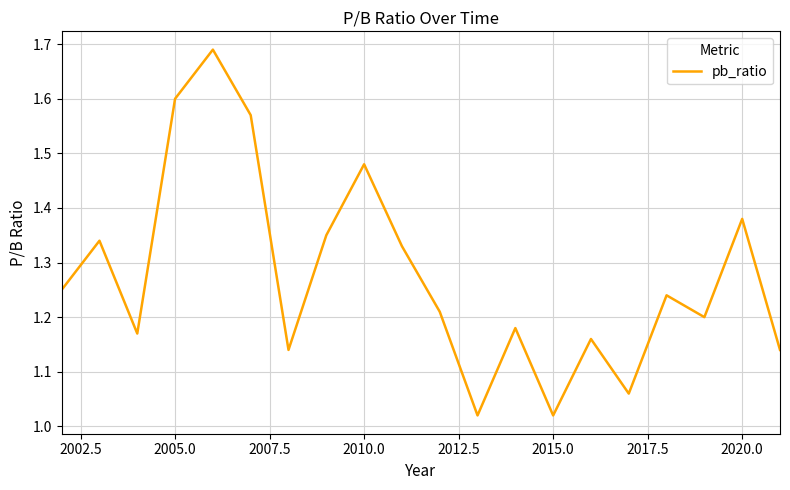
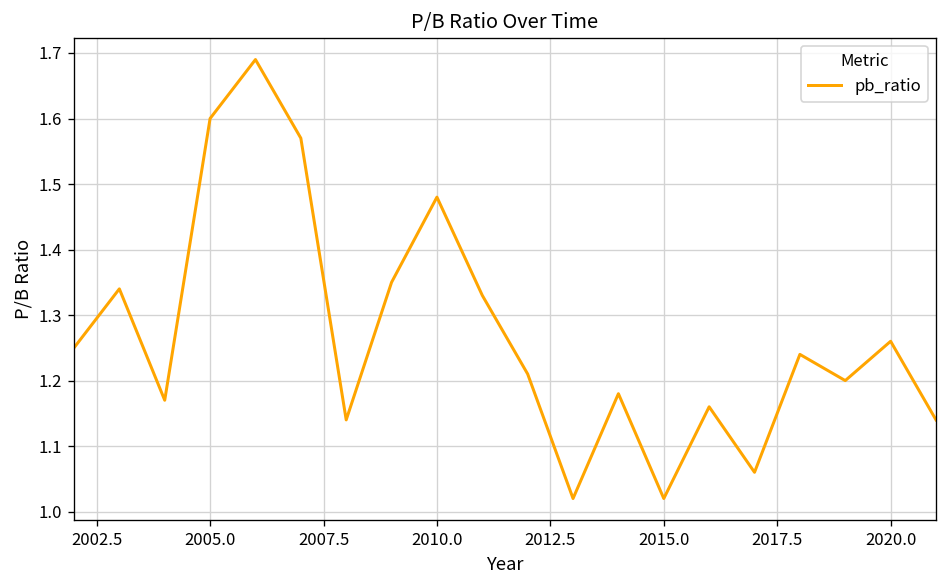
2020.0: 1.38 -> 1.26
